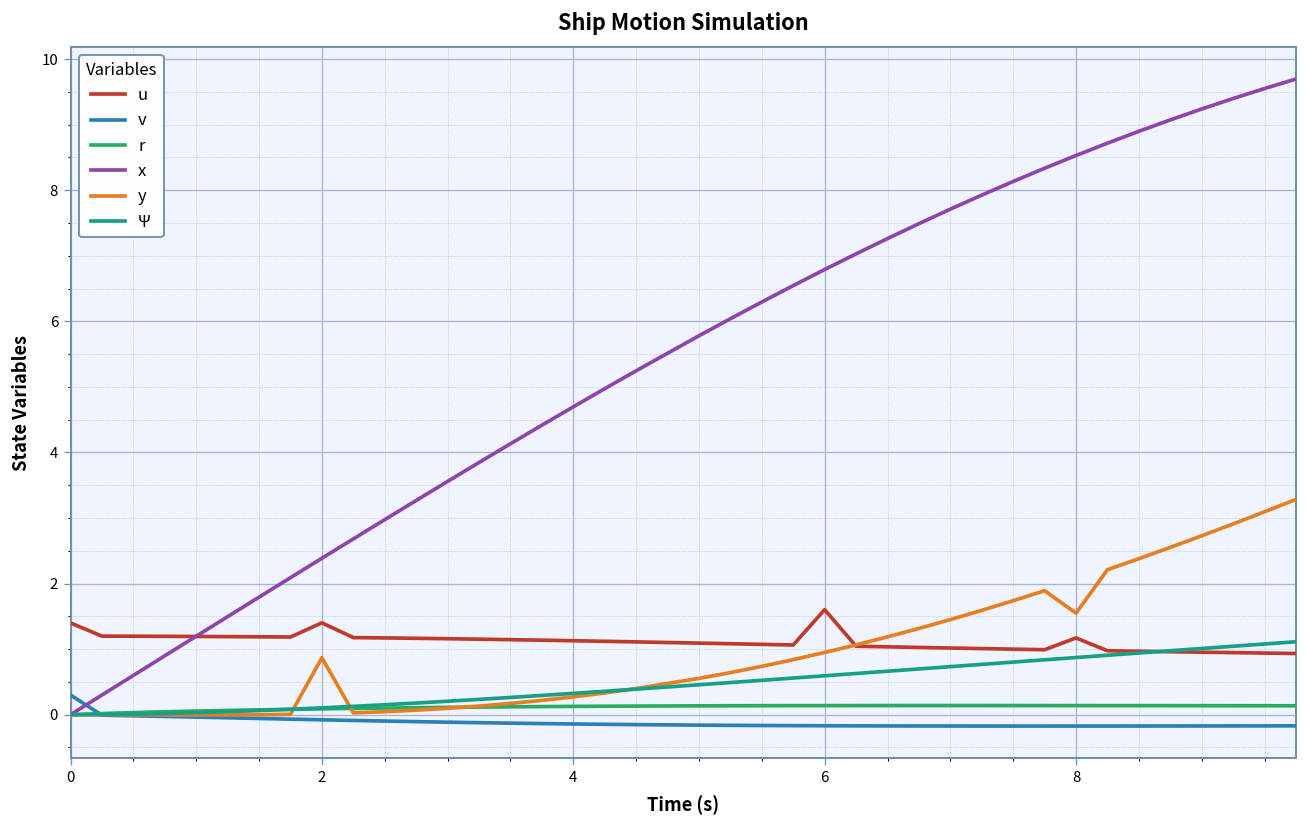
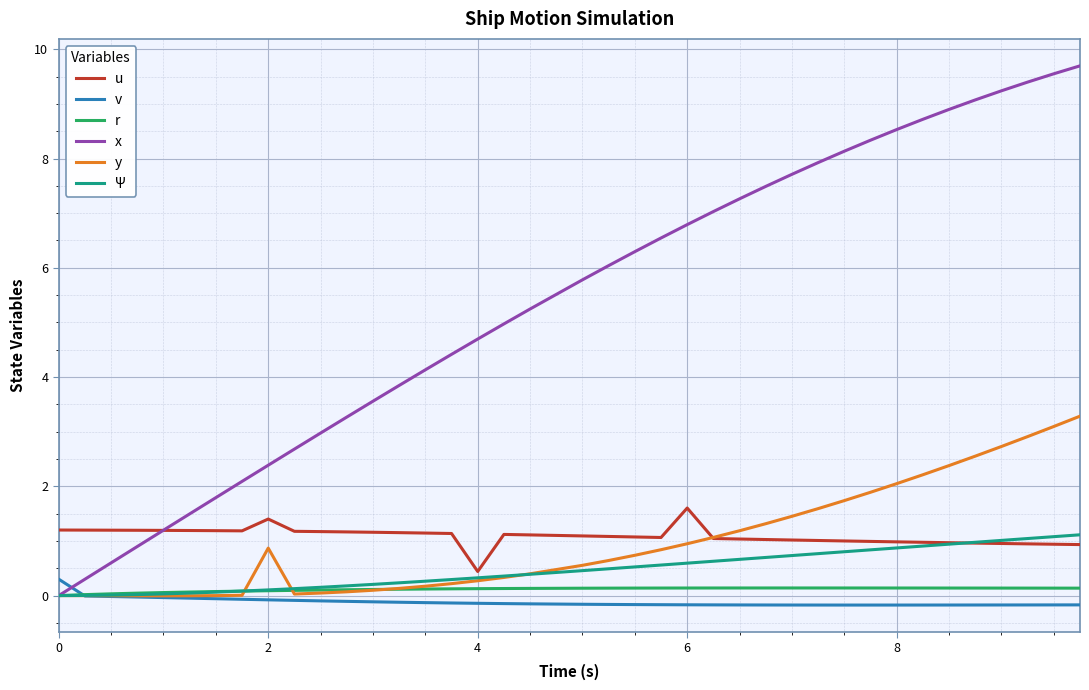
u, 0: 1.4 -> 1.2
u, 4: 1.1 -> 0.4
u, 8: 1.2 -> 1.0
y, 8: 1.5 -> 2.0
